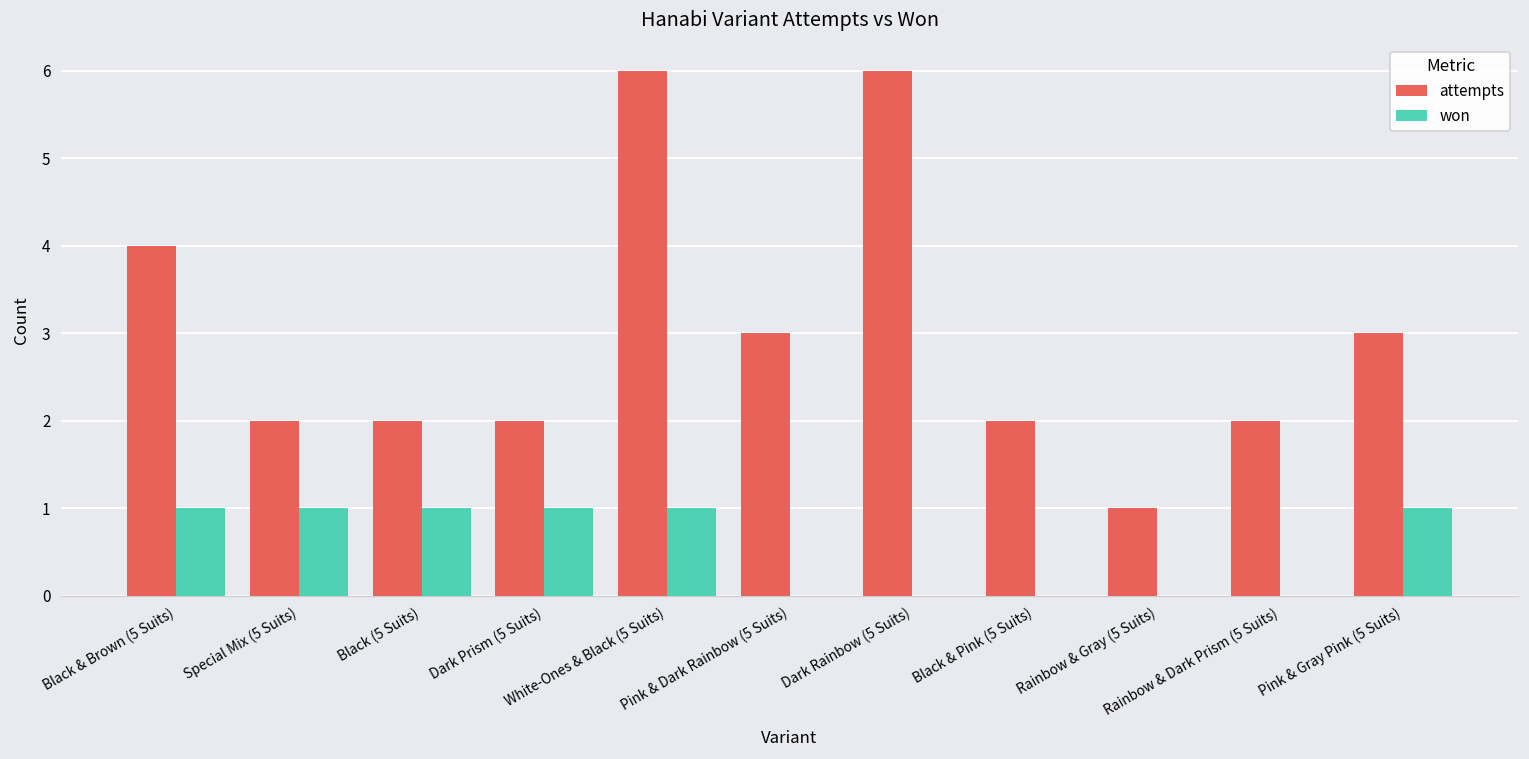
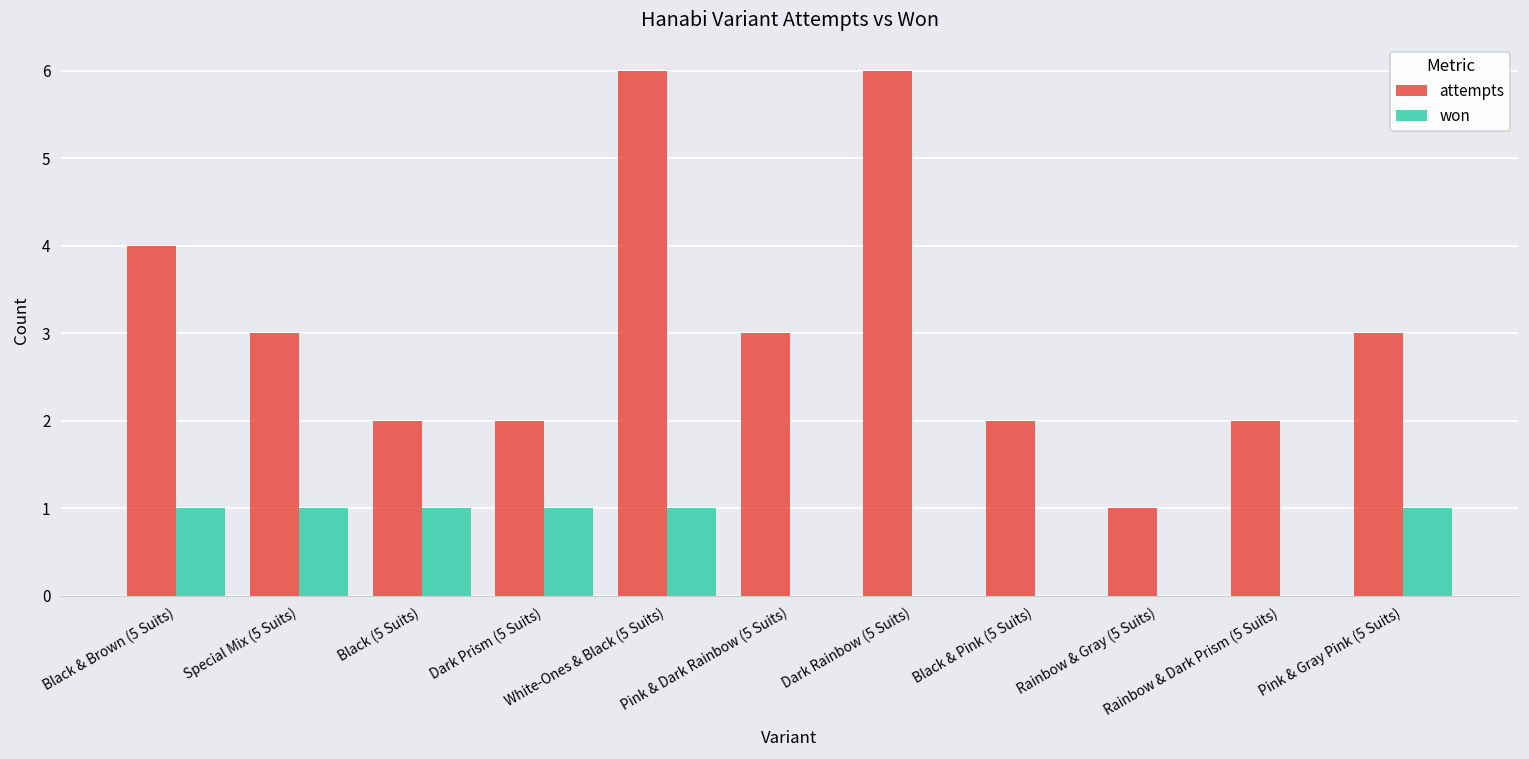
attempts, Special Mix (5 Suits): 2 -> 3
